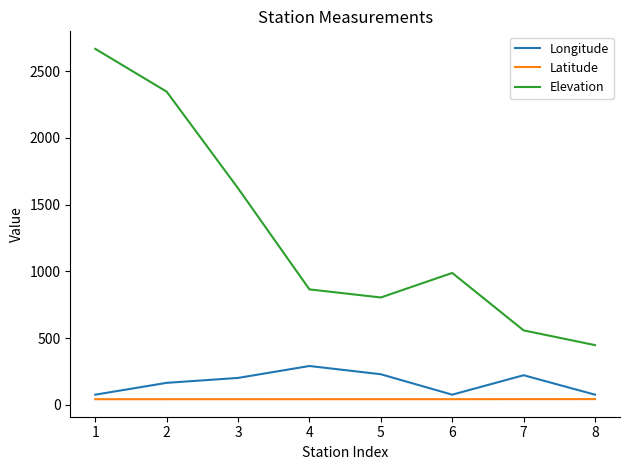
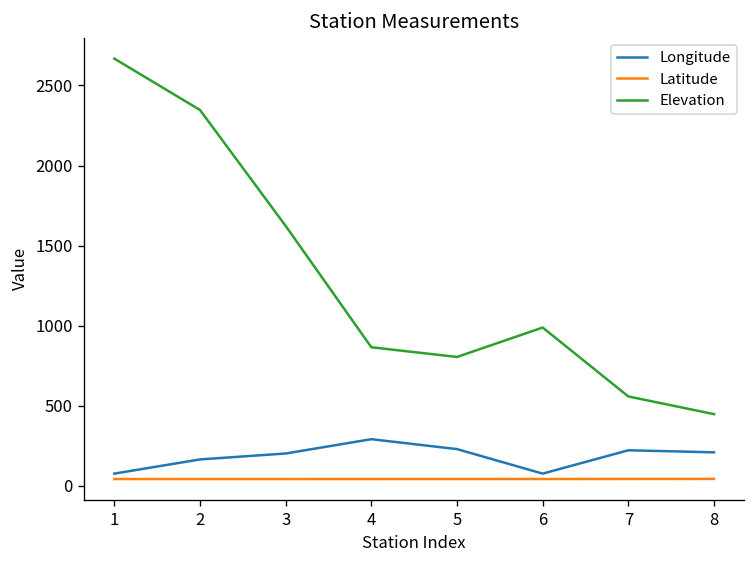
Longitude, 8: 80 -> 210
